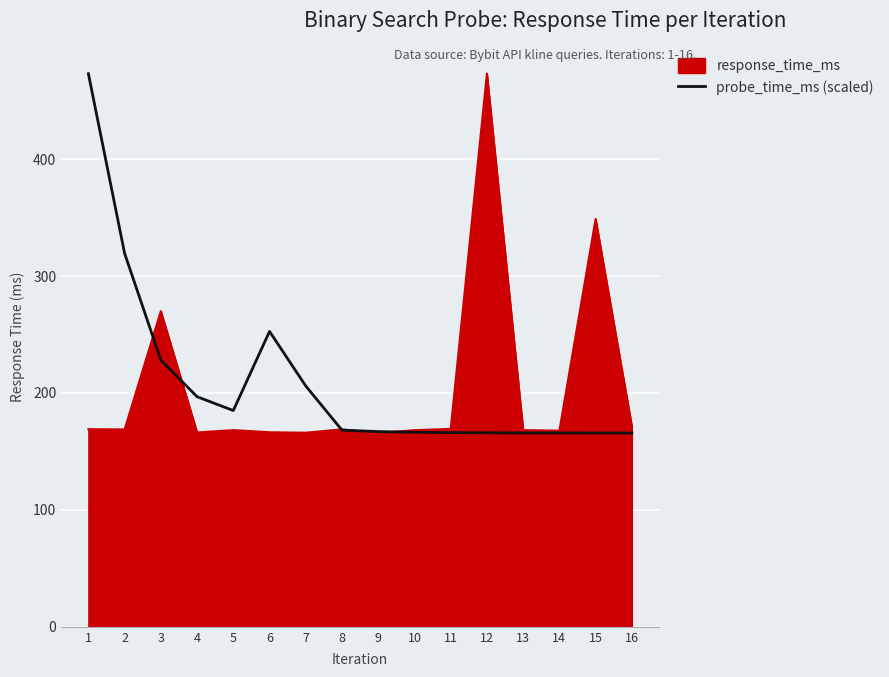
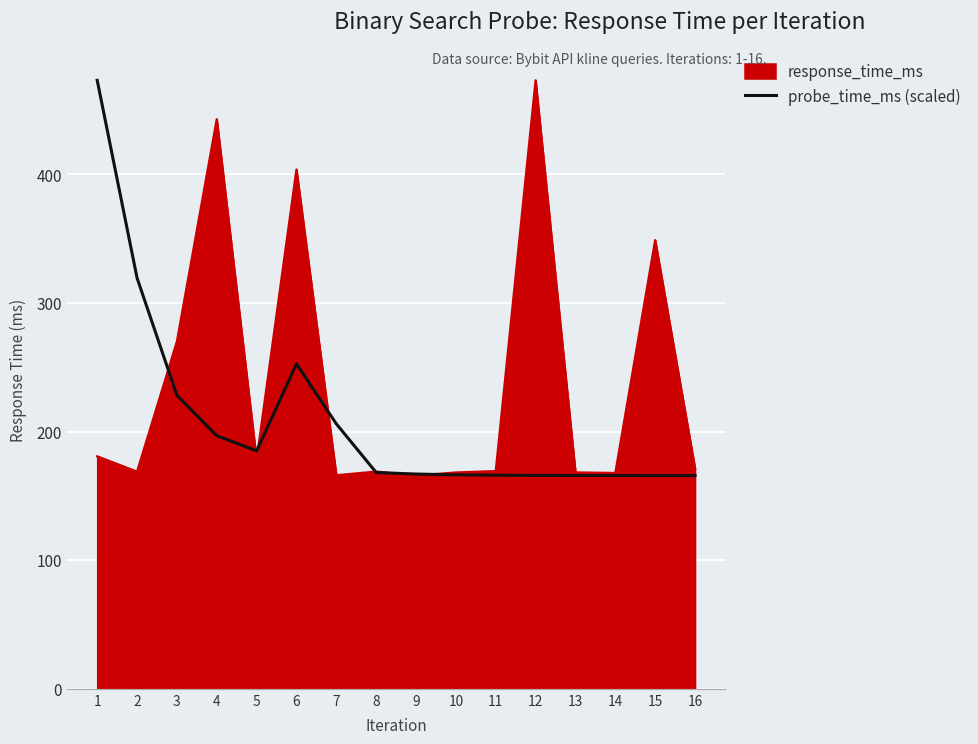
response_time_ms, 1: 169 -> 181
response_time_ms, 4: 166 -> 443
response_time_ms, 5: 168 -> 178
response_time_ms, 6: 166 -> 404
